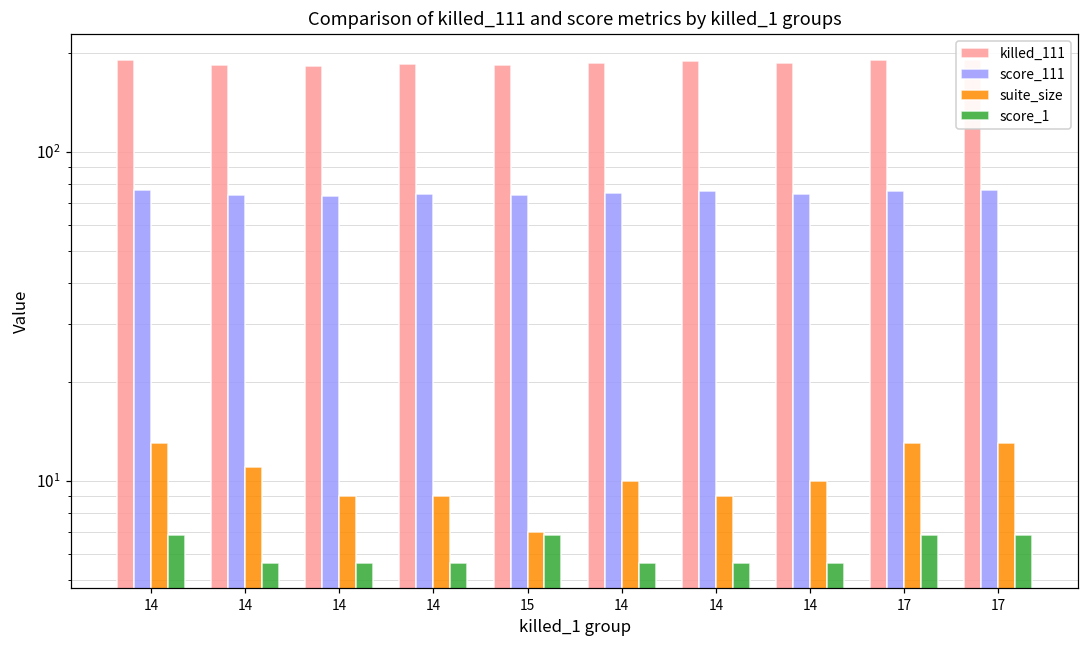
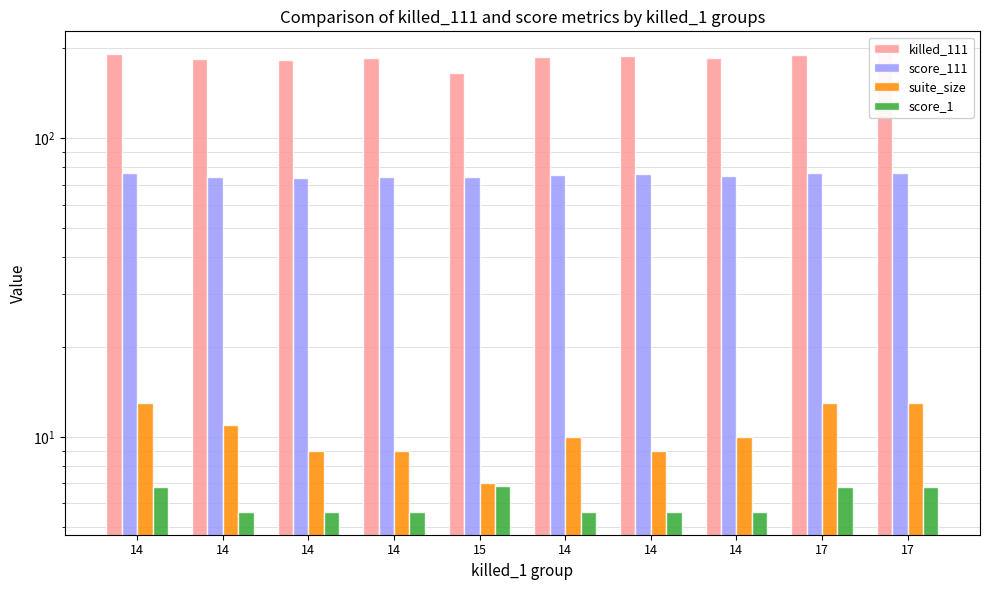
killed_111, 15: 180 -> 170
